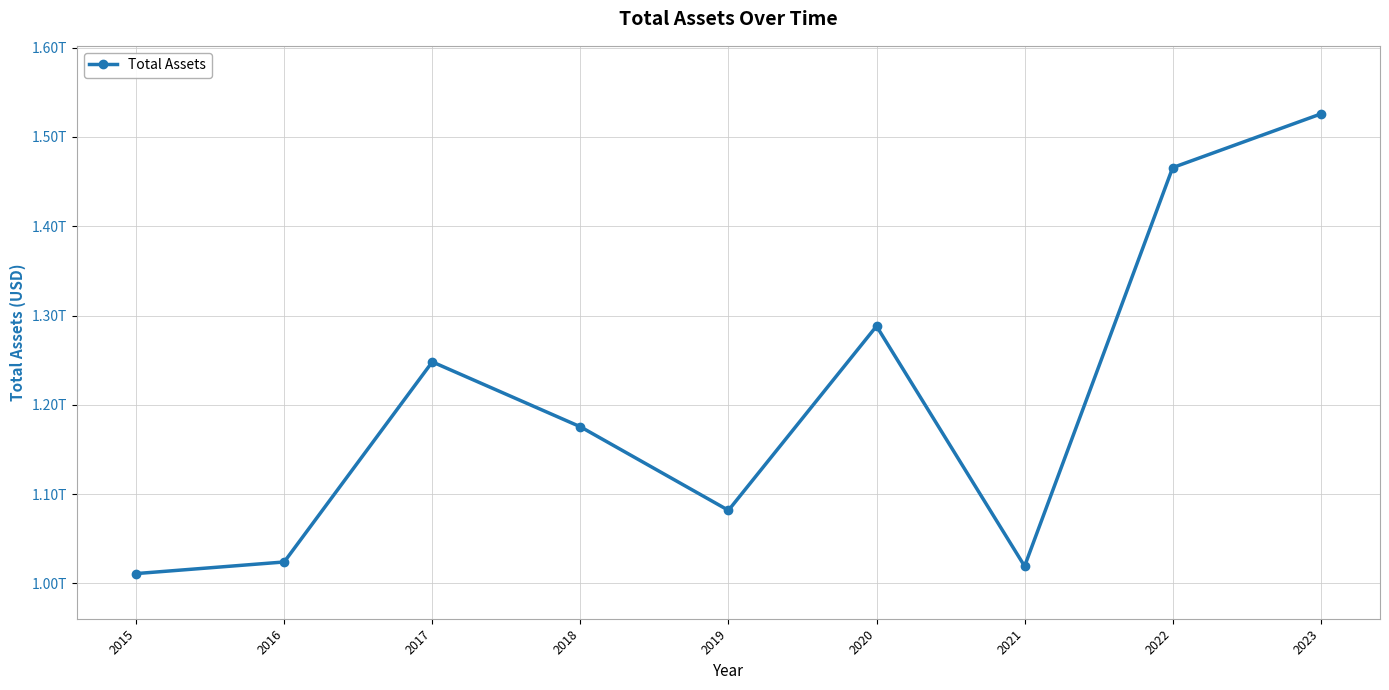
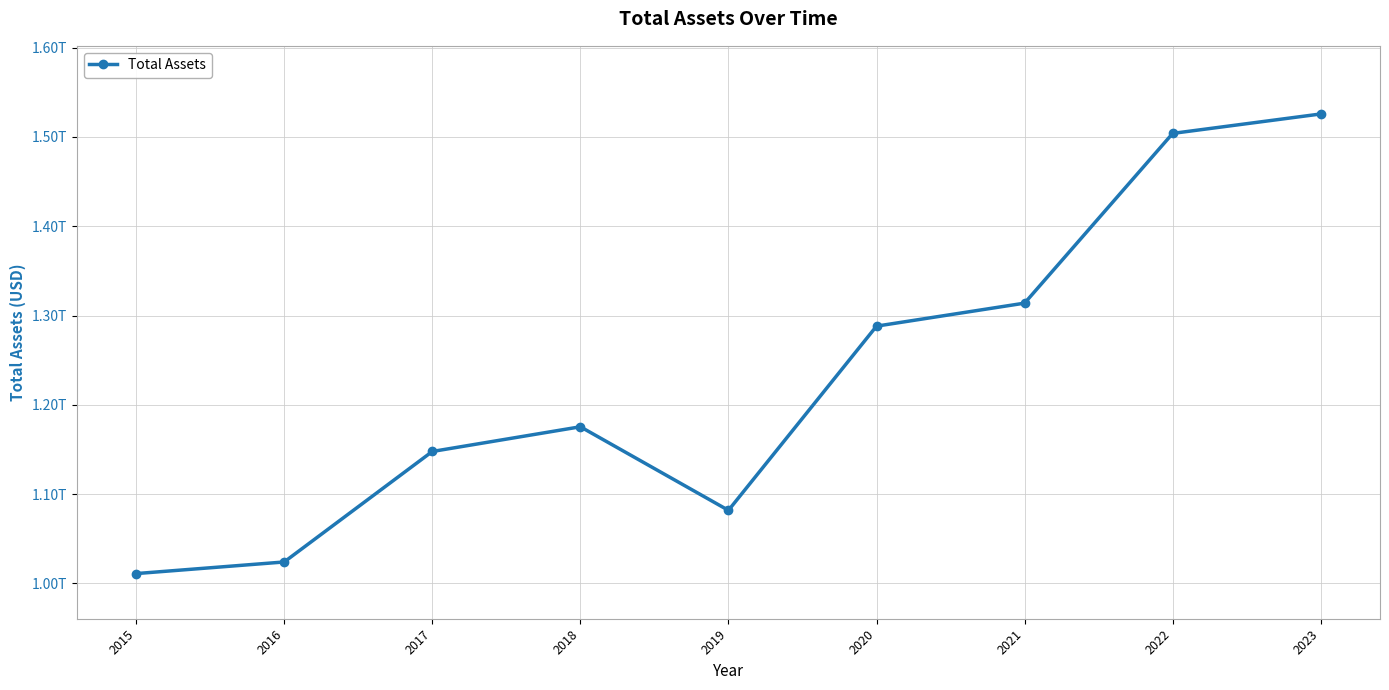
2017: 1.25T -> 1.15T
2021: 1.02T -> 1.31T
2022: 1.47T -> 1.50T
